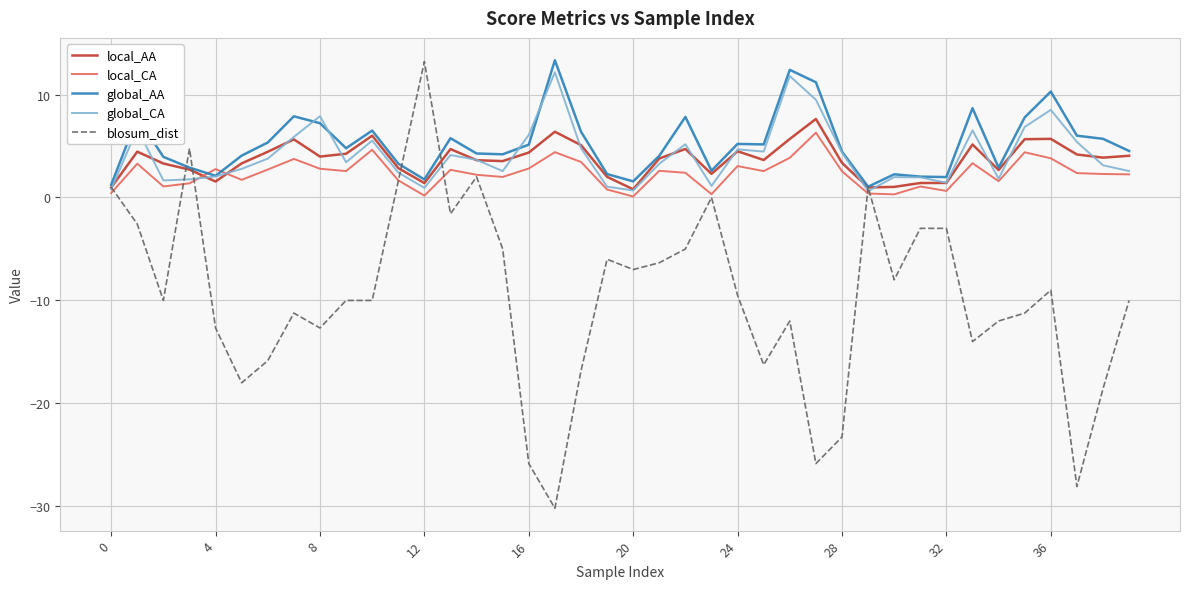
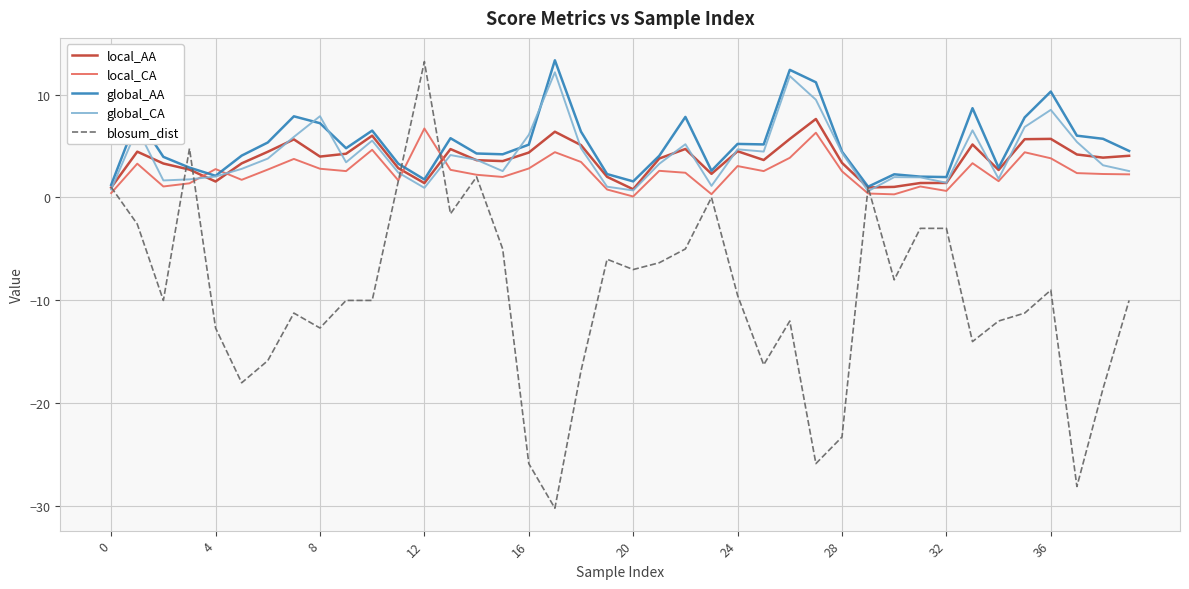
local_CA, 12: 0.2 -> 6.7
